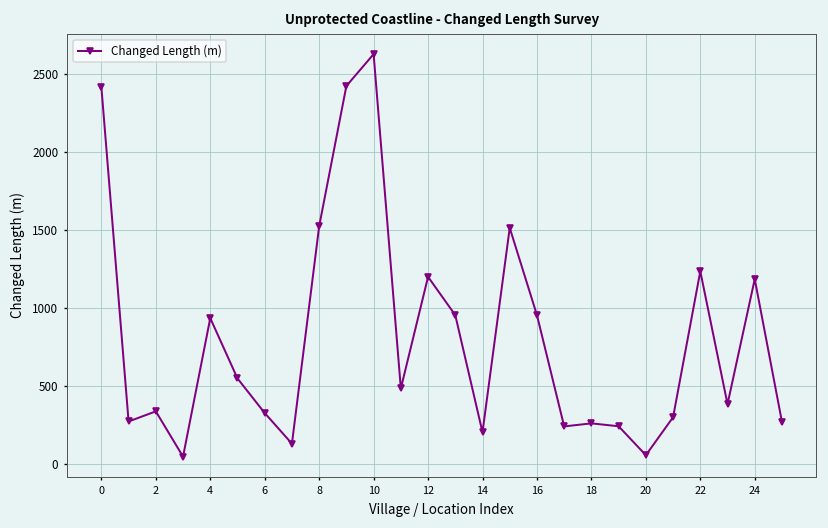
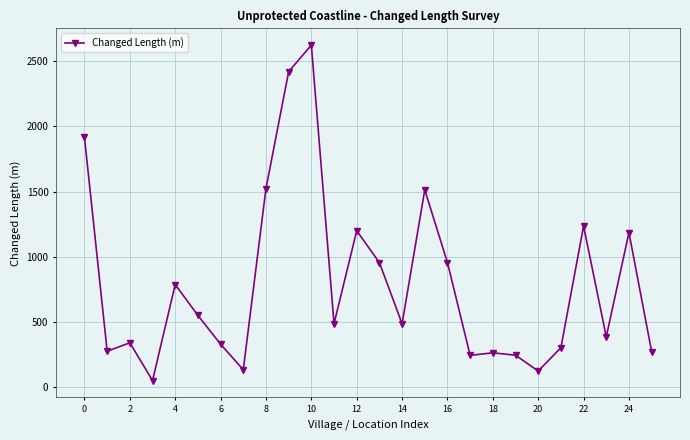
0: 2410 -> 1920
4: 940 -> 790
14: 200 -> 480
20: 60 -> 120
